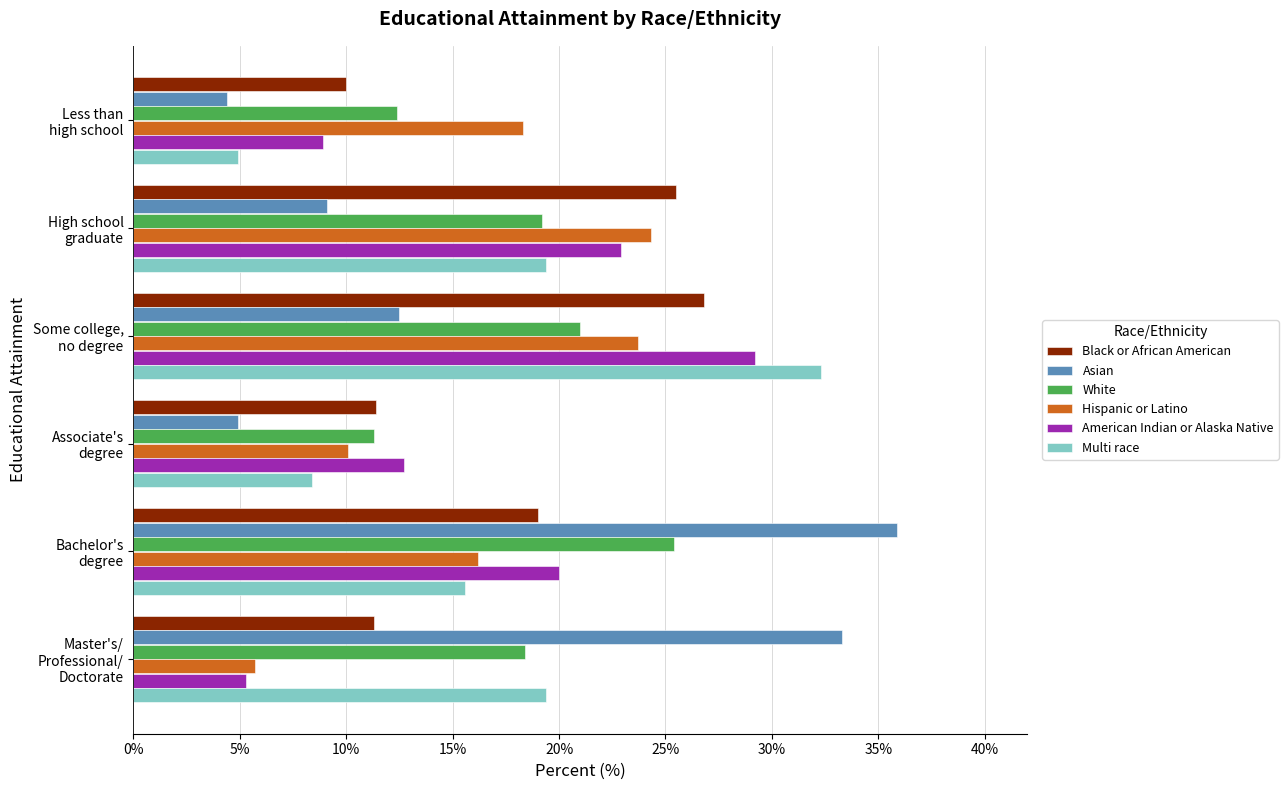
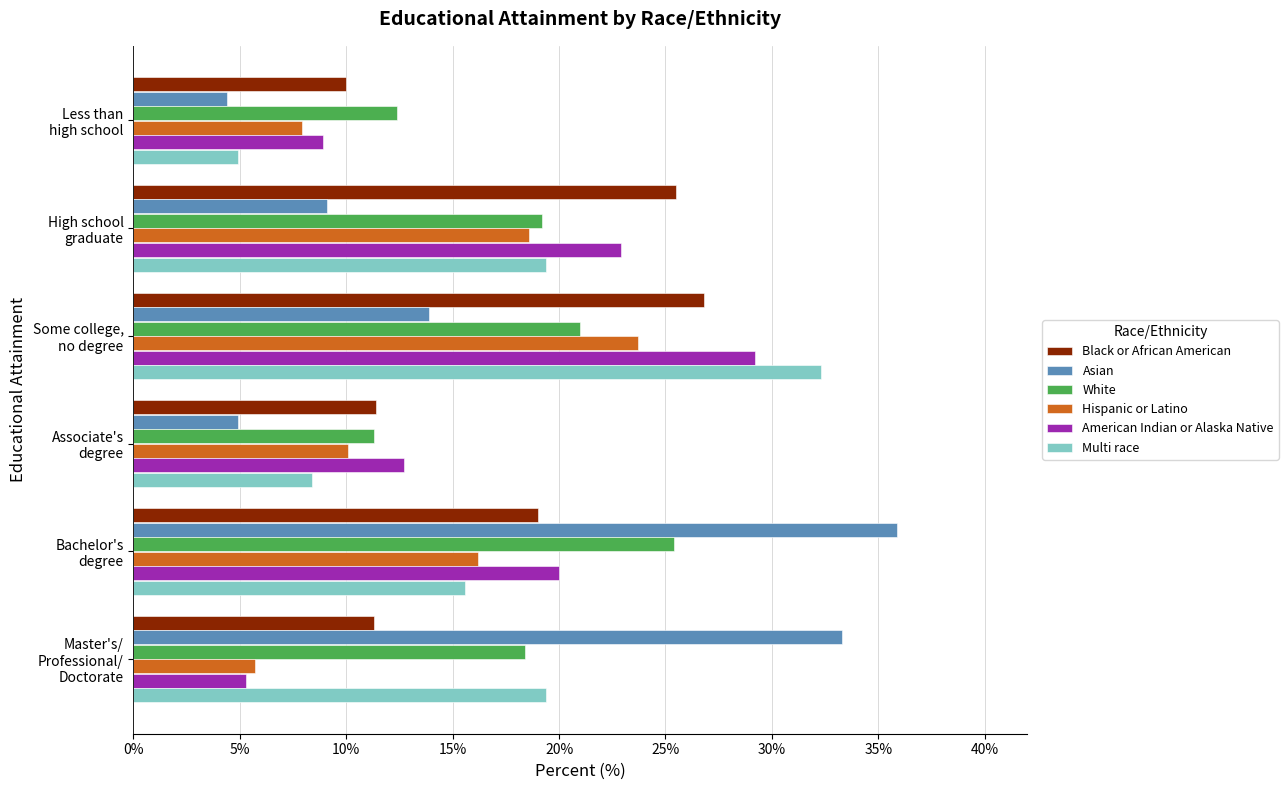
Hispanic or Latino, Less than high school: 18.3% -> 7.9%
Hispanic or Latino, High school graduate: 24.3% -> 18.6%
Asian, Some college, no degree: 12.5% -> 13.9%
